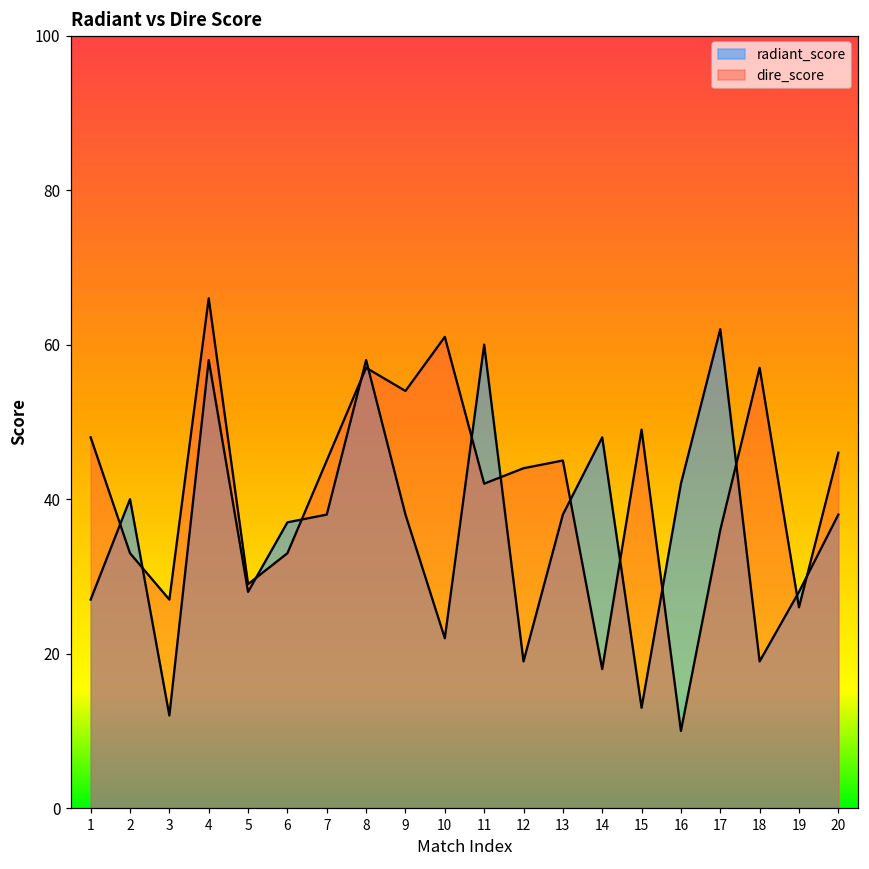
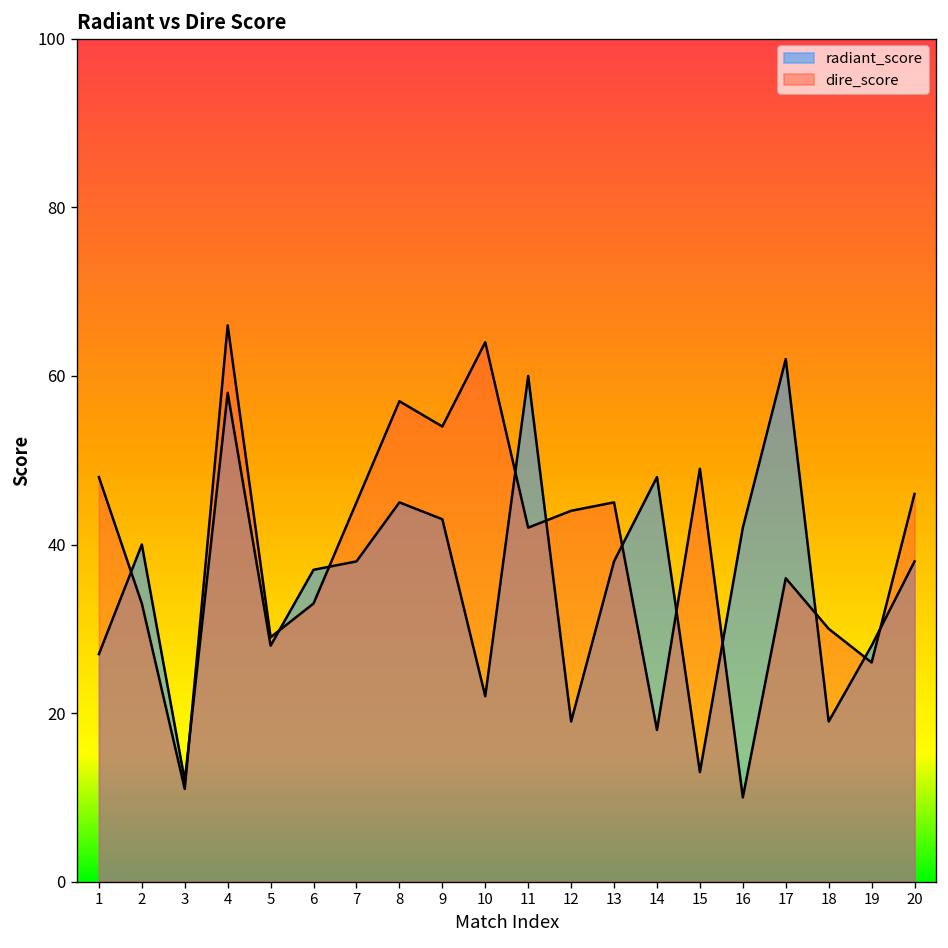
dire_score, 3: 27 -> 11
radiant_score, 8: 58 -> 45
radiant_score, 9: 38 -> 43
dire_score, 10: 61 -> 64
dire_score, 18: 57 -> 30
